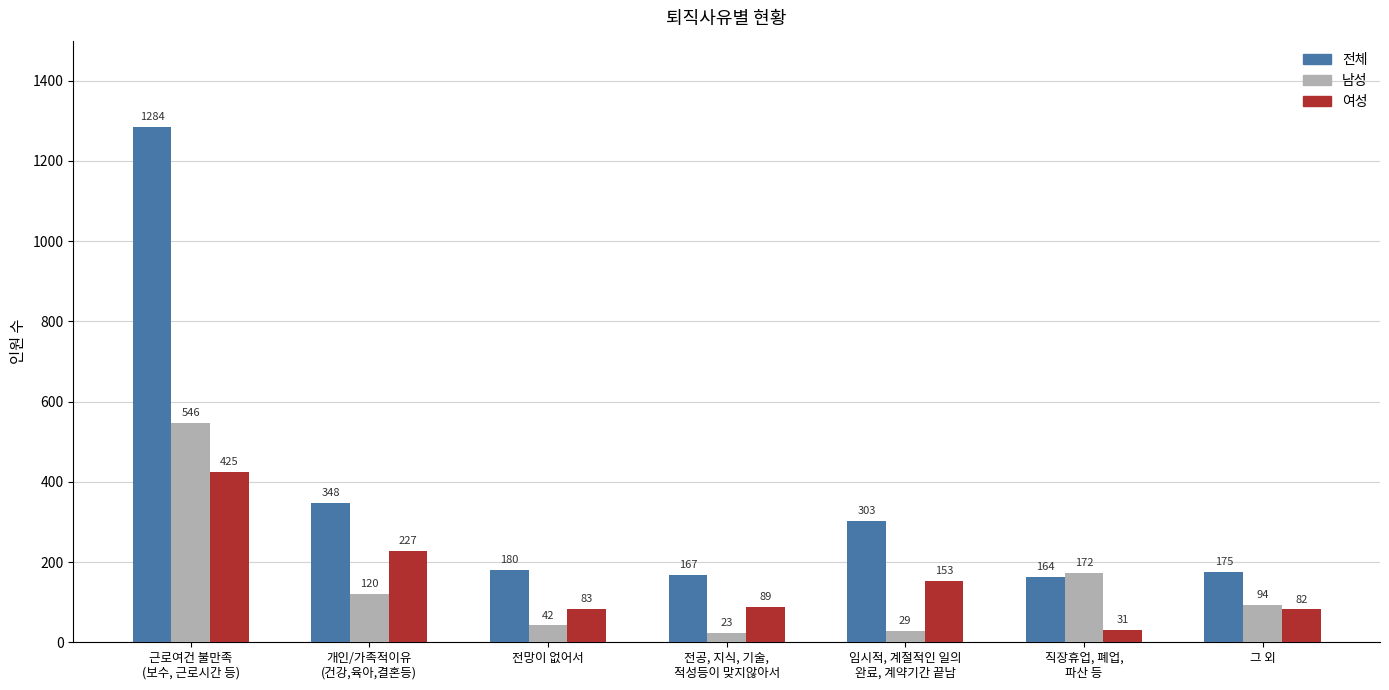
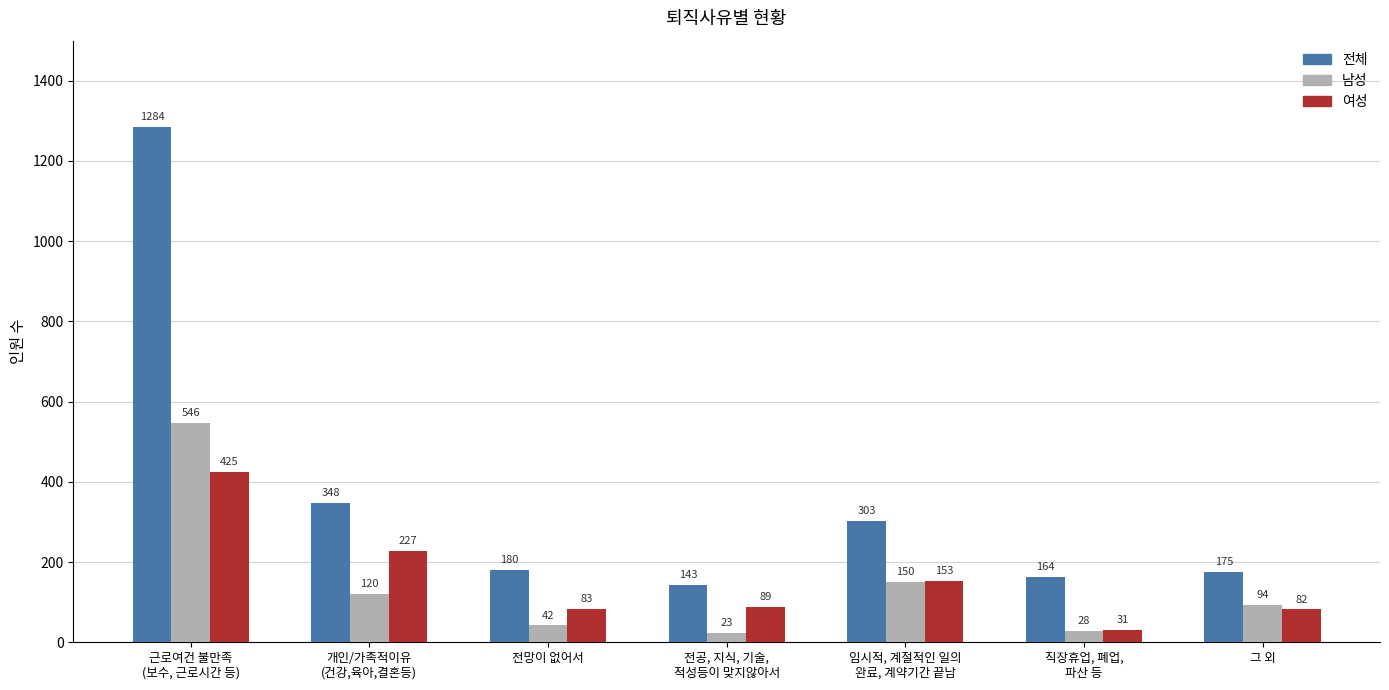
전체, 전공, 지식, 기술, 적성등이 맞지않아서: 167 -> 143
남성, 임시적, 계절적인 일의 완료, 계약기간 끝남: 29 -> 150
남성, 직장휴업, 폐업, 파산 등: 172 -> 28
